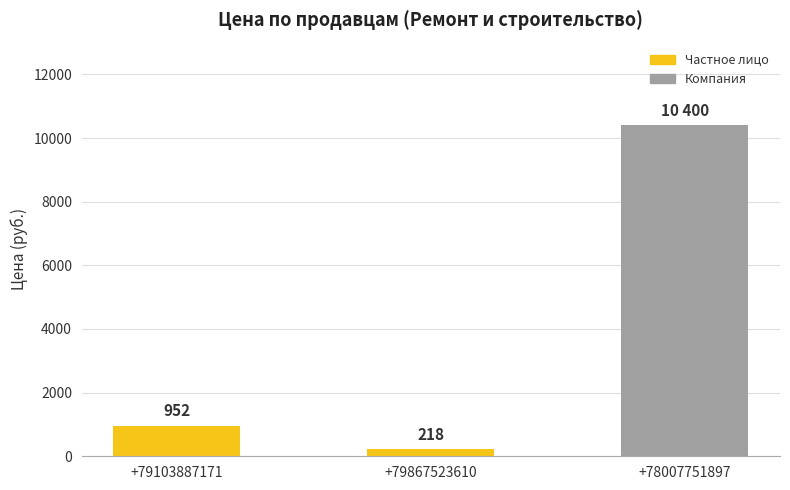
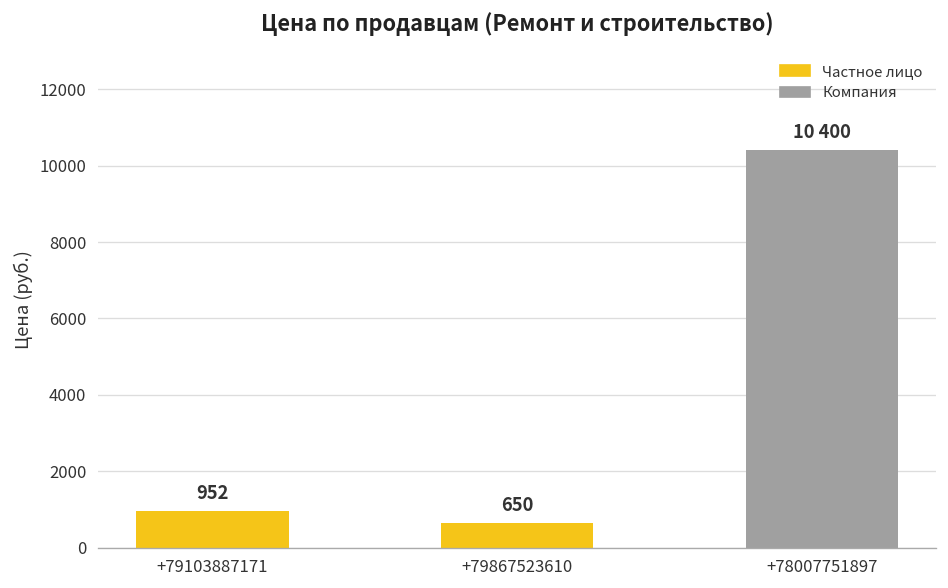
+79867523610: 218 -> 650
